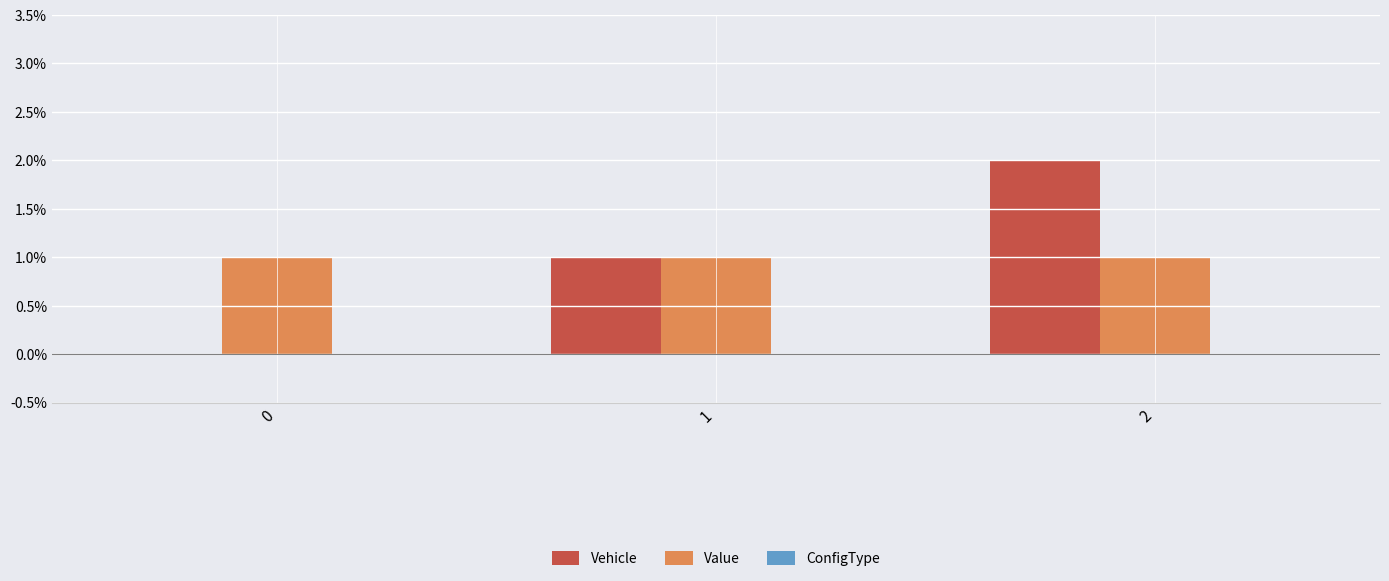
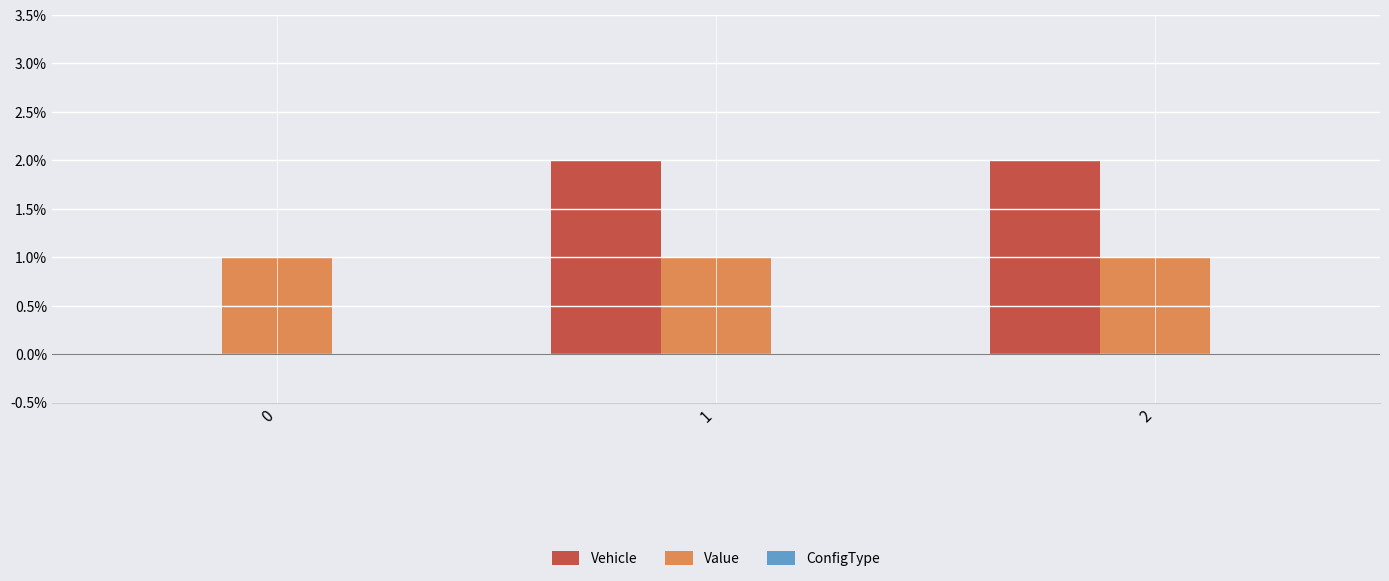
Vehicle, 1: 1% -> 2%
